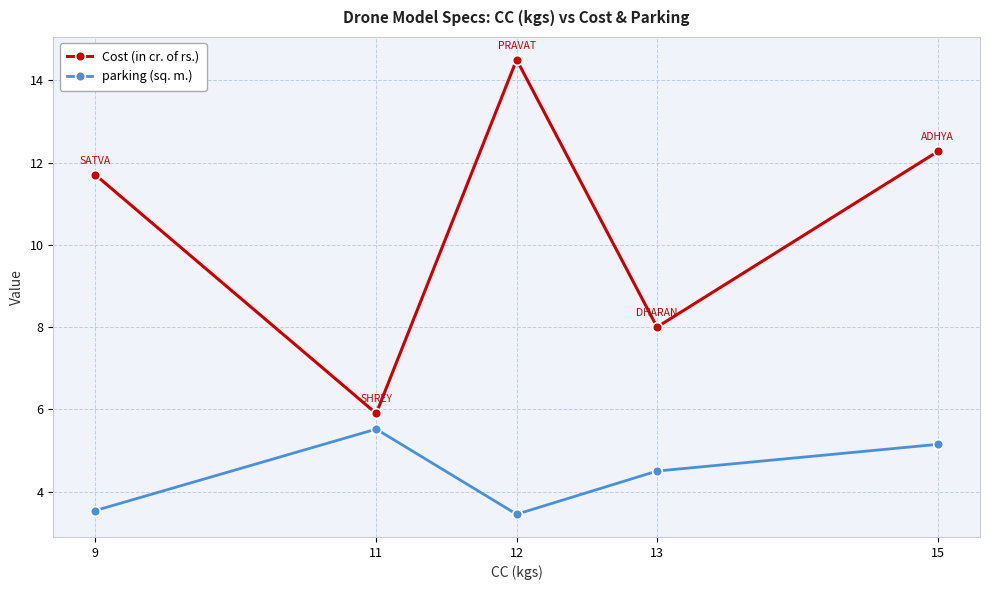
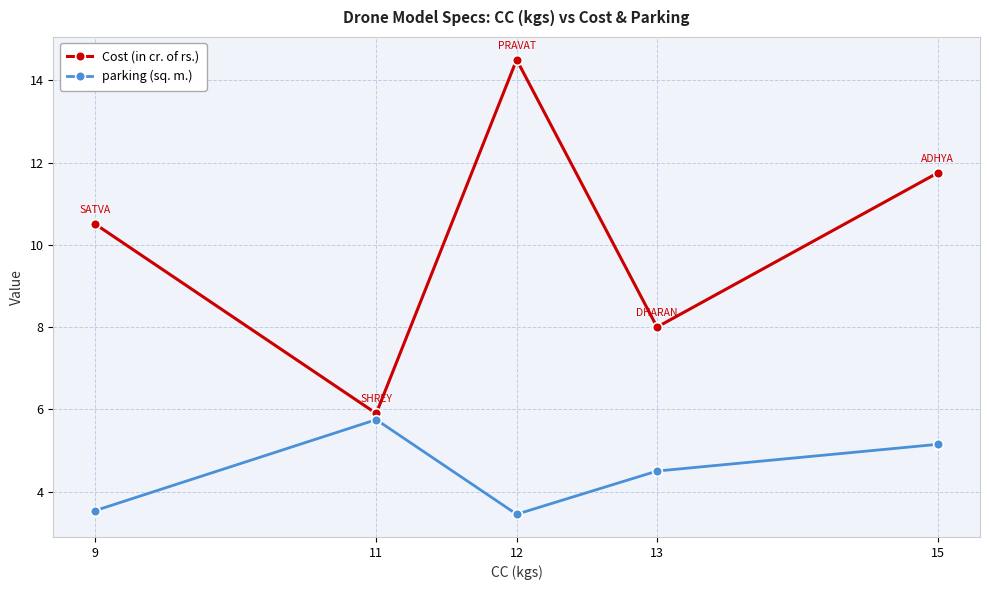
Cost (in cr. of rs.), 9: 11.7 -> 10.5
parking (sq. m.), 11: 5.5 -> 5.8
Cost (in cr. of rs.), 15: 12.3 -> 11.8
